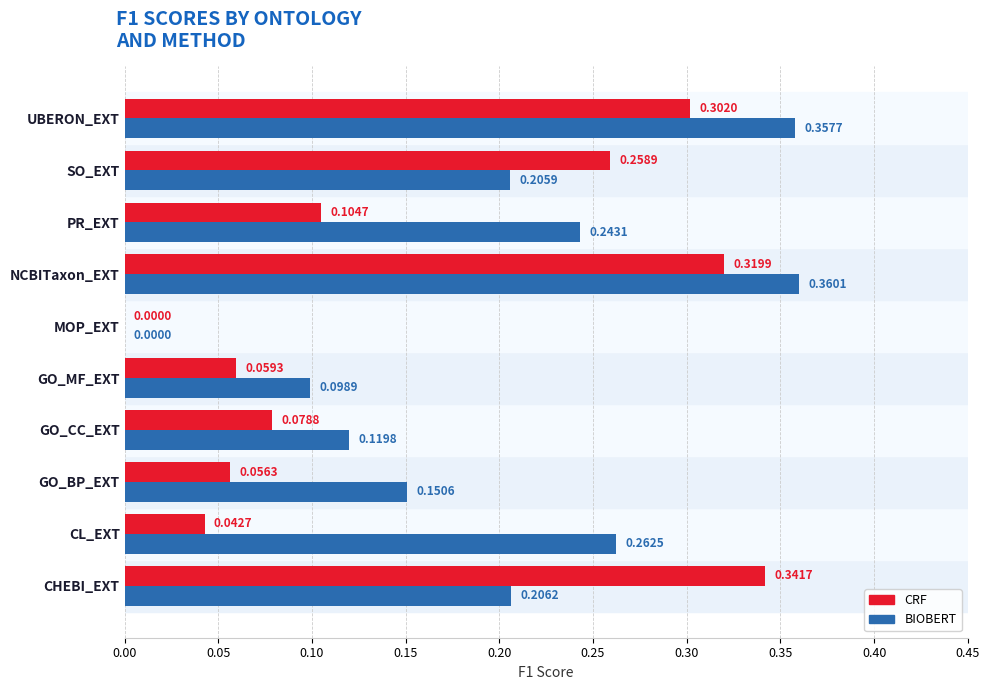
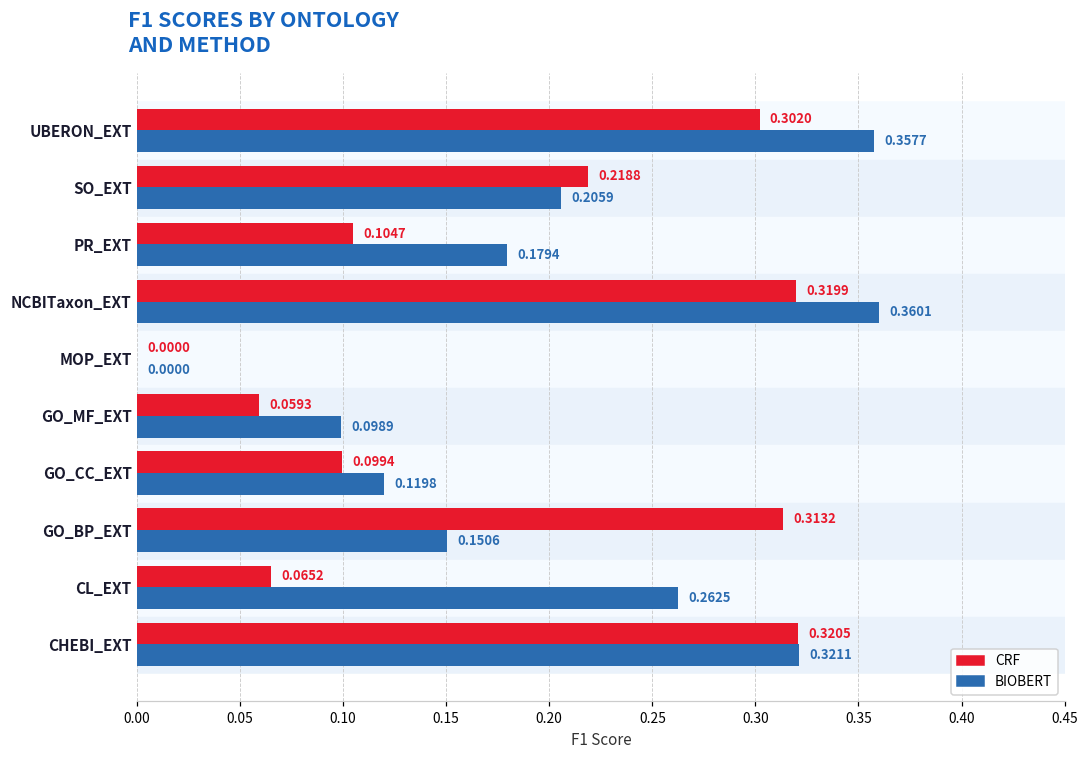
CRF, SO_EXT: 0.2589 -> 0.2188
BIOBERT, PR_EXT: 0.2431 -> 0.1794
CRF, GO_CC_EXT: 0.0788 -> 0.0994
CRF, GO_BP_EXT: 0.0563 -> 0.3132
CRF, CL_EXT: 0.0427 -> 0.0652
CRF, CHEBI_EXT: 0.3417 -> 0.3205
BIOBERT, CHEBI_EXT: 0.2062 -> 0.3211
